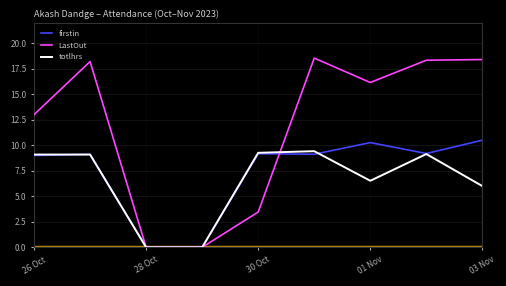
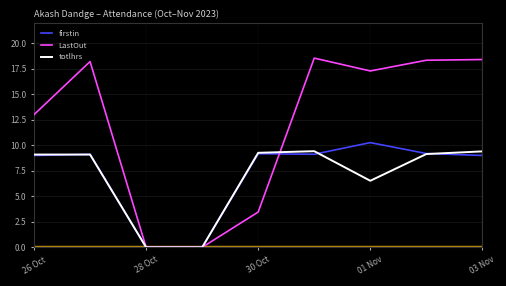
LastOut, 01 Nov: 16.2 -> 17.3
firstin, 03 Nov: 10.5 -> 9.0
totlhrs, 03 Nov: 6.0 -> 9.4
